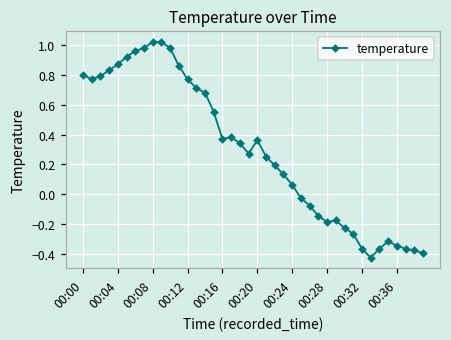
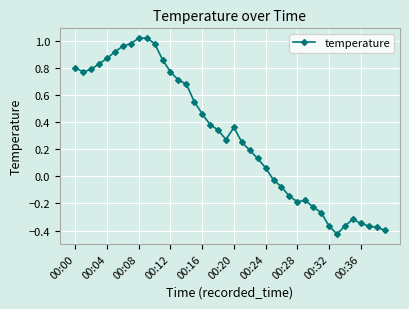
00:16: 0.37 -> 0.46
